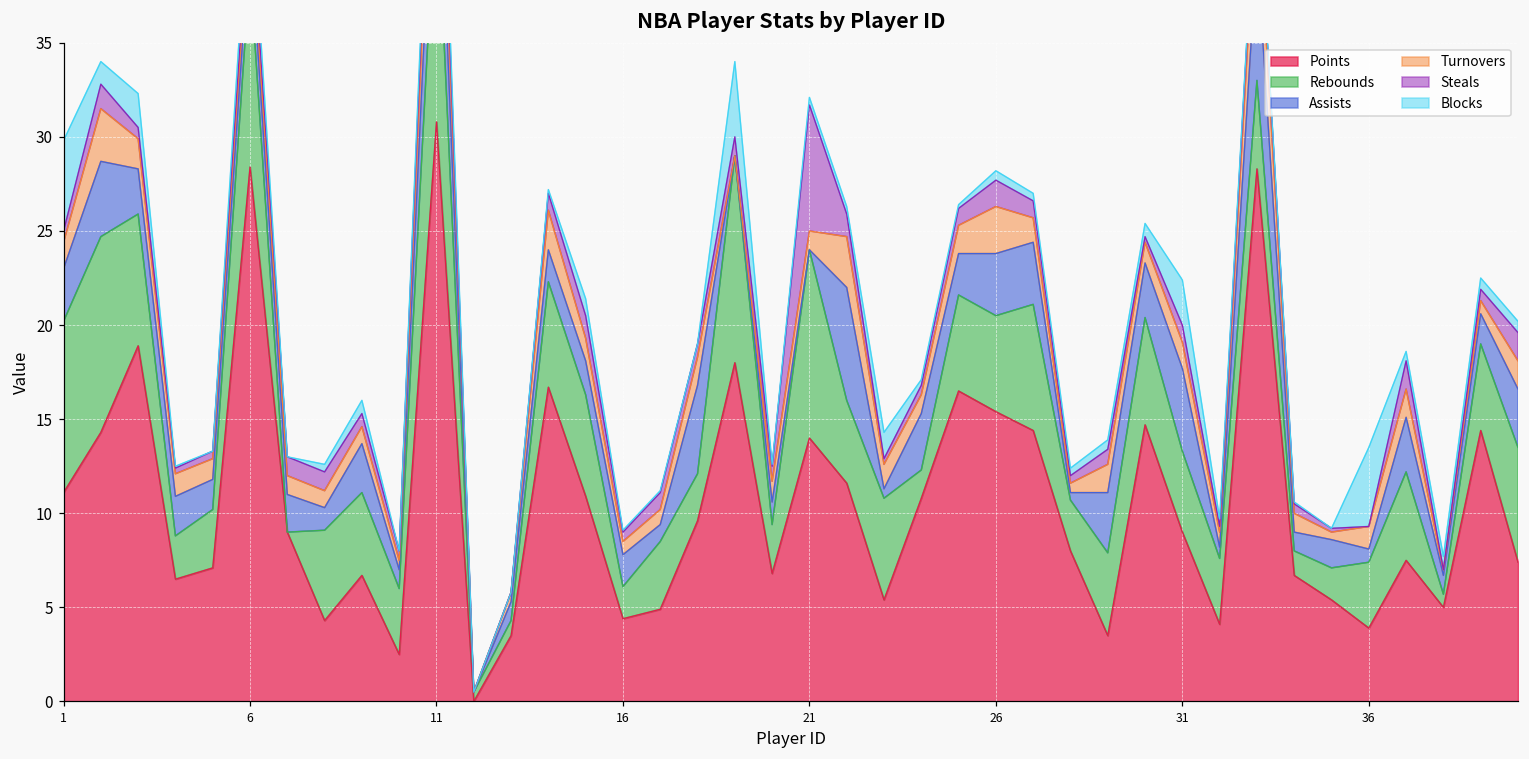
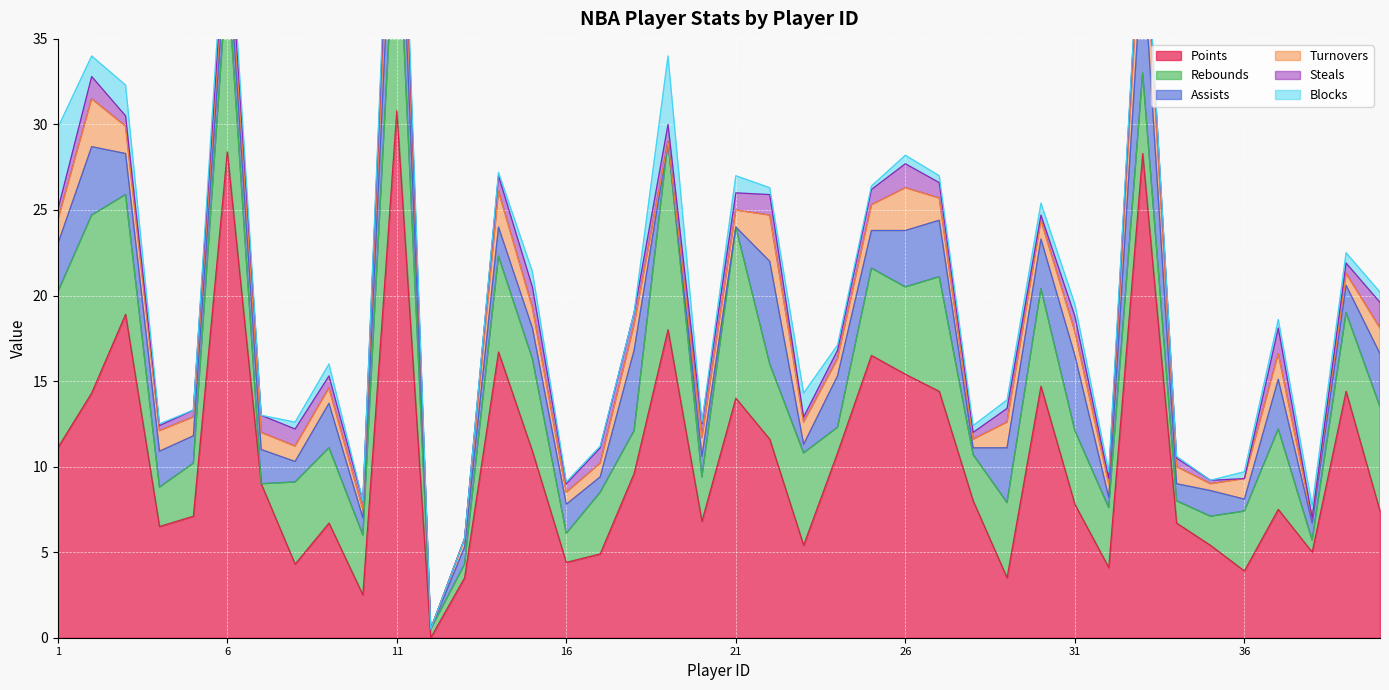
Steals, 21: 6.7 -> 1.0
Blocks, 21: 0.4 -> 1.0
Points, 31: 9.0 -> 7.8
Blocks, 31: 2.4 -> 0.7
Blocks, 36: 4.2 -> 0.4
